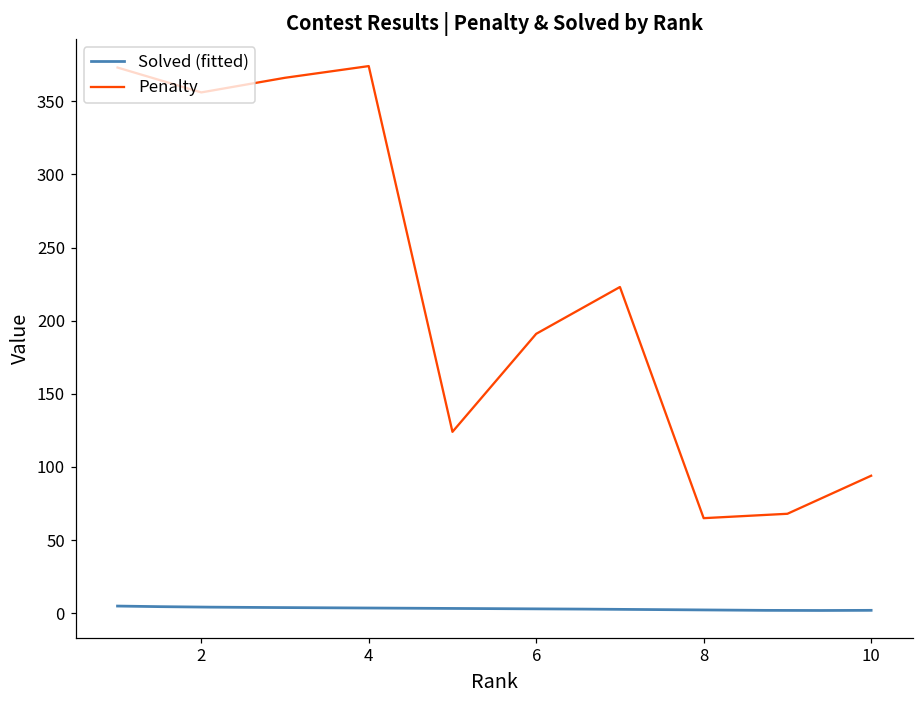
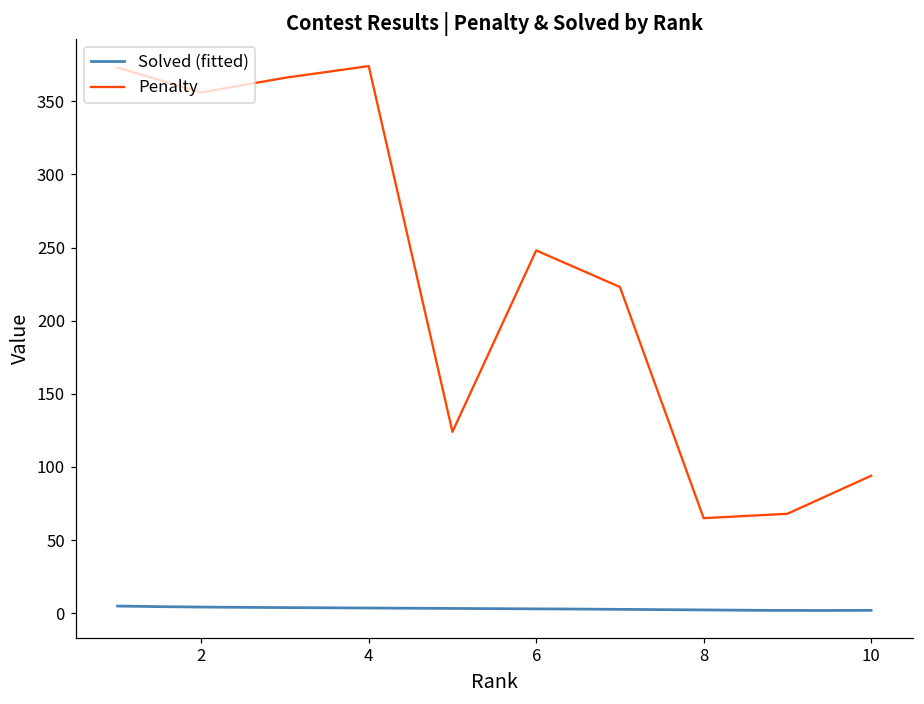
Penalty, 6: 191 -> 248
